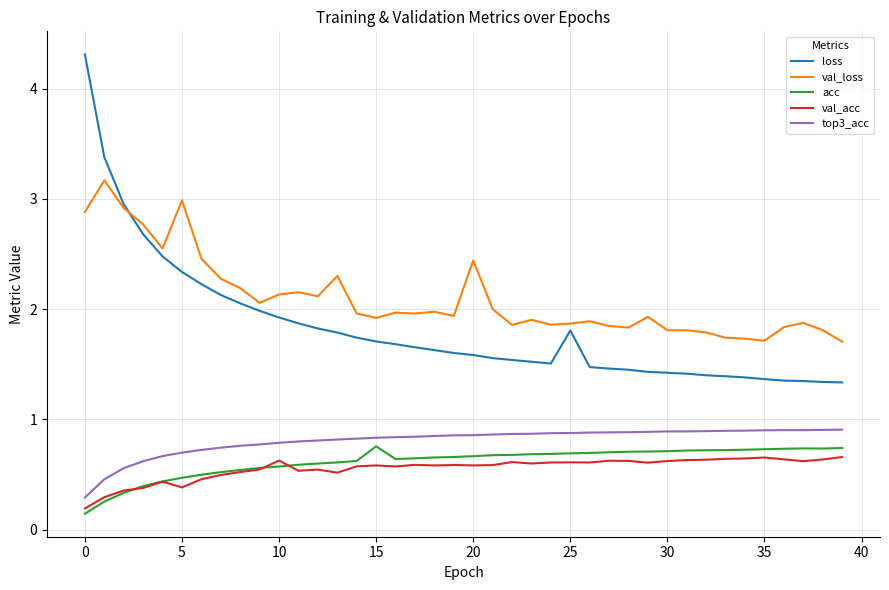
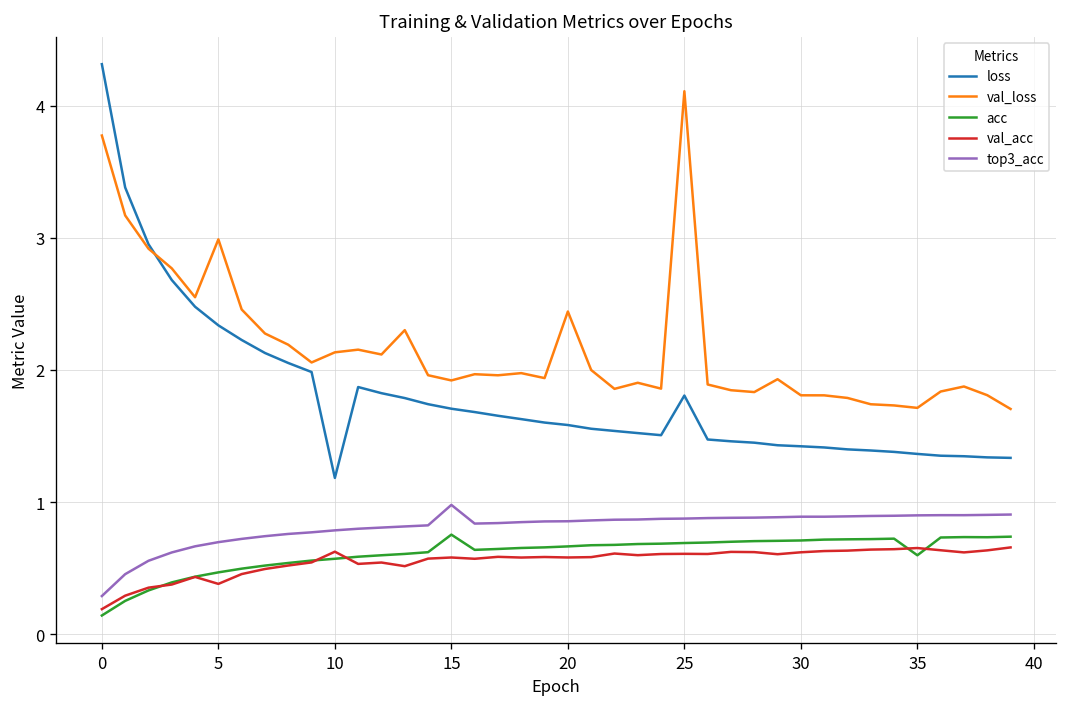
val_loss, 0: 2.88 -> 3.77
loss, 10: 1.92 -> 1.18
top3_acc, 15: 0.83 -> 0.98
val_loss, 25: 1.87 -> 4.11
acc, 35: 0.73 -> 0.60
